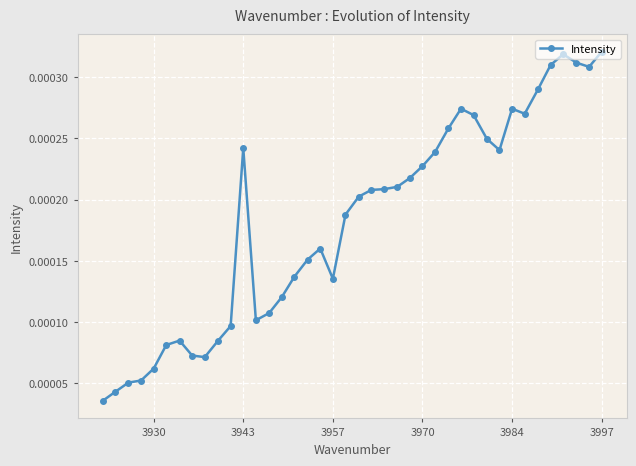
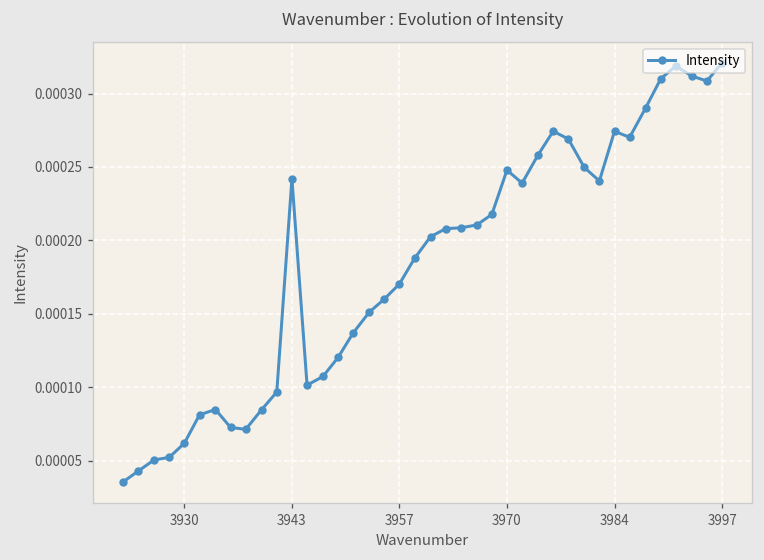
3957: 0.000135 -> 0.000170
3970: 0.000227 -> 0.000248
